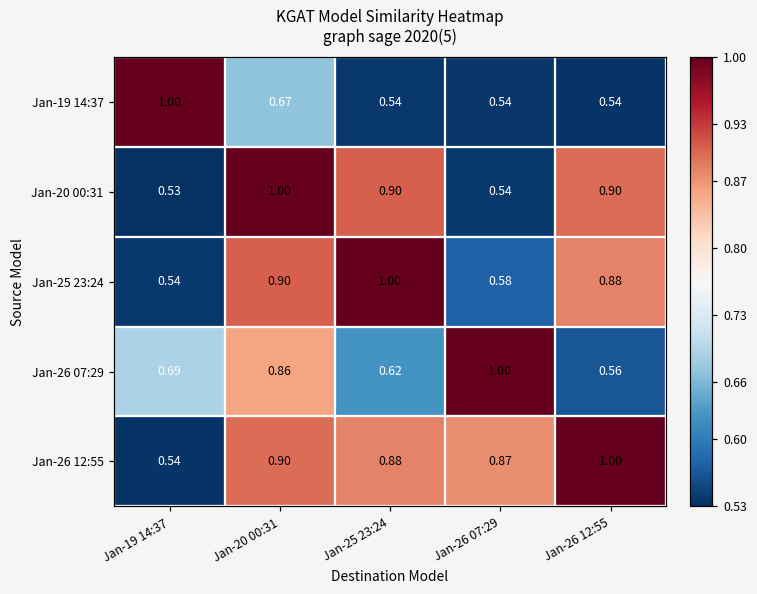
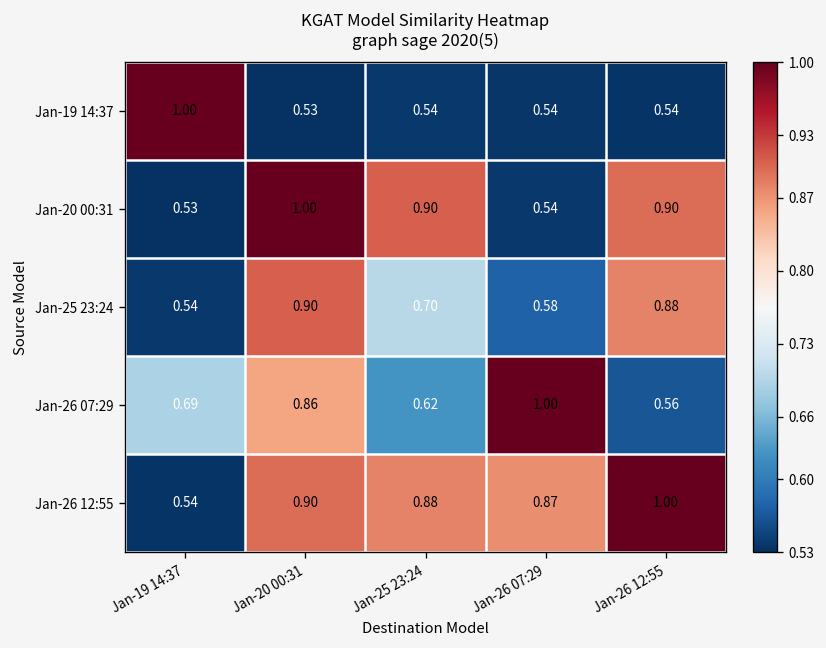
Jan-19 14:37, Jan-20 00:31: 0.67 -> 0.53
Jan-25 23:24, Jan-25 23:24: 1.00 -> 0.70
